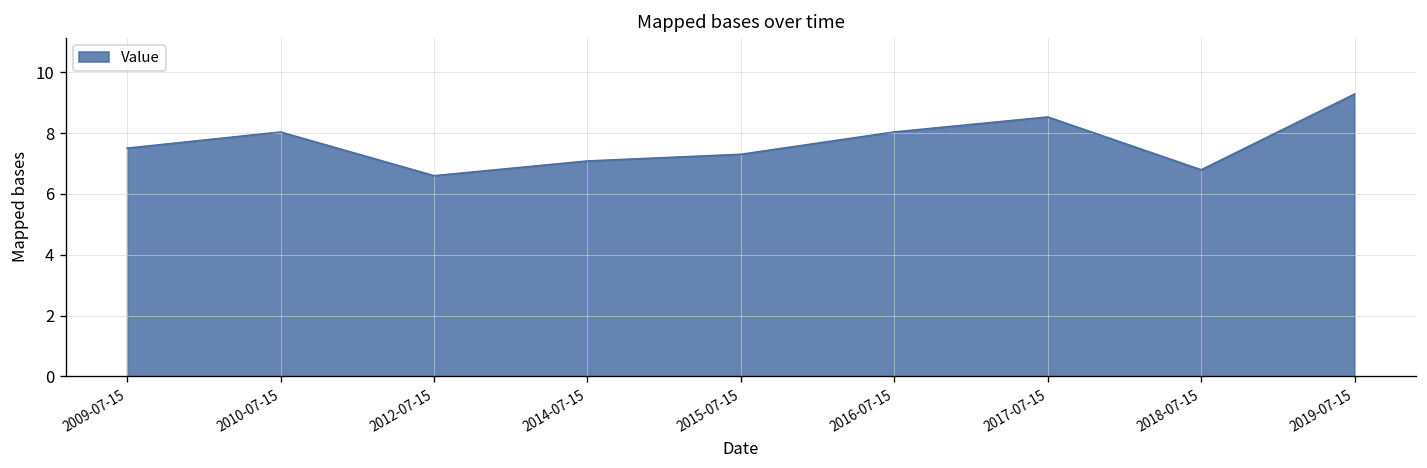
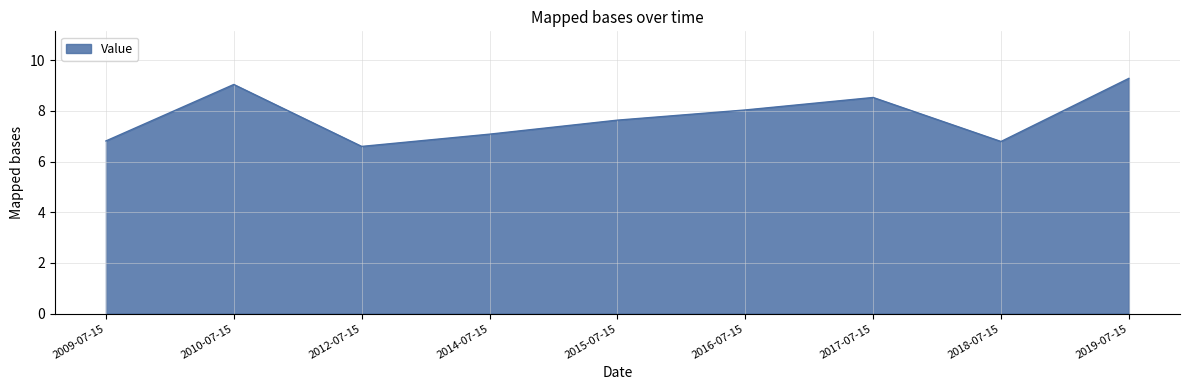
2009-07-15: 7.5 -> 6.8
2010-07-15: 8.0 -> 9.0
2015-07-15: 7.3 -> 7.6
